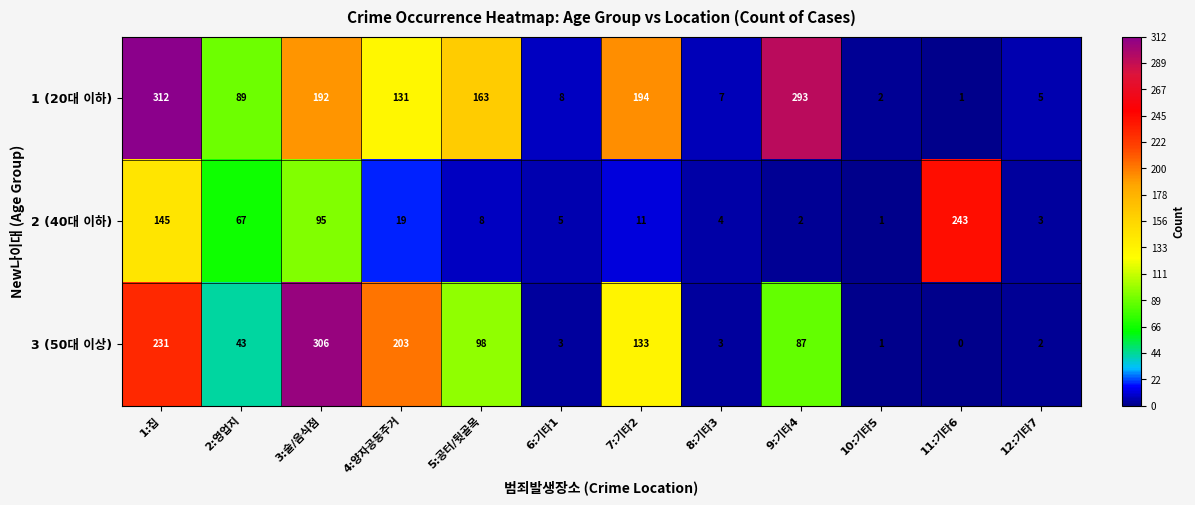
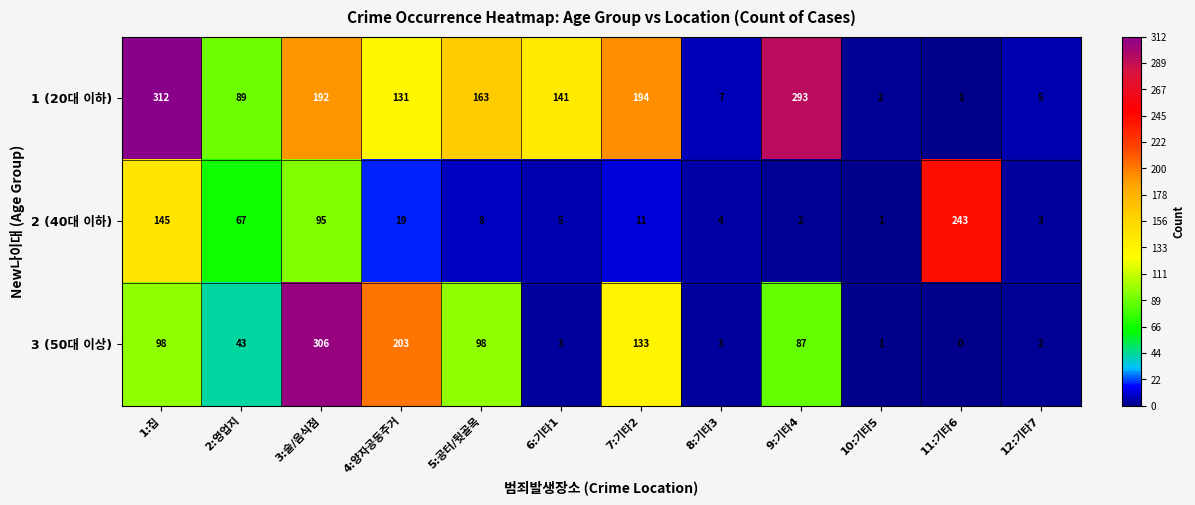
1 (20대 이하), 6:기타1: 8 -> 141
3 (50대 이상), 1:집: 231 -> 98
